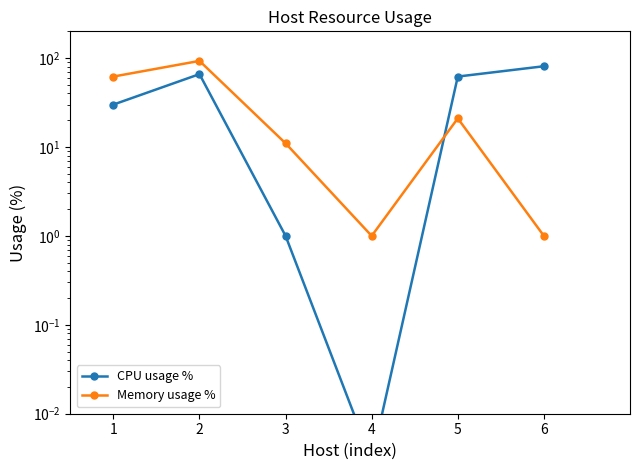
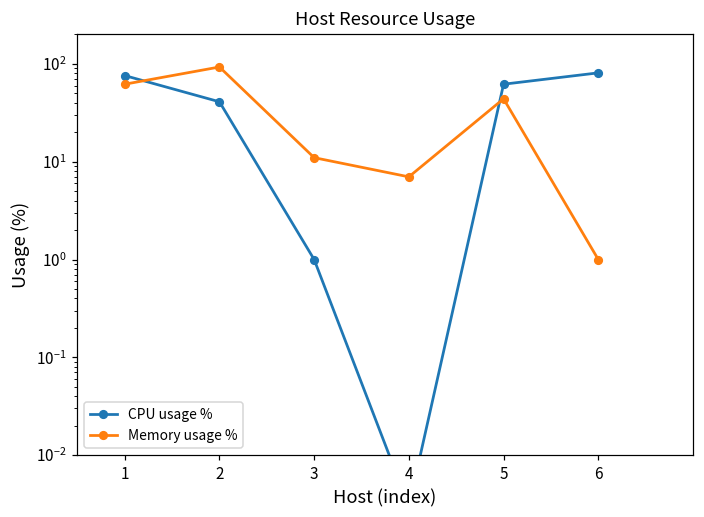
CPU usage %, 1: 30 -> 80
CPU usage %, 2: 70 -> 40
Memory usage %, 4: 1 -> 7
Memory usage %, 5: 21 -> 40
